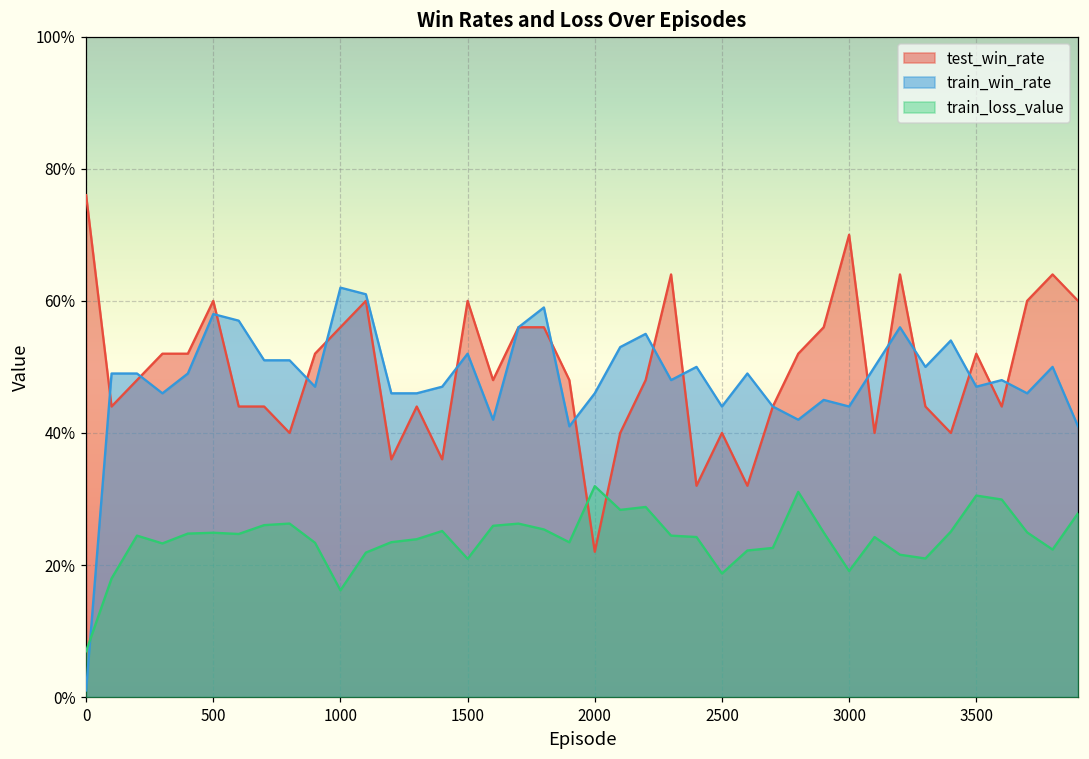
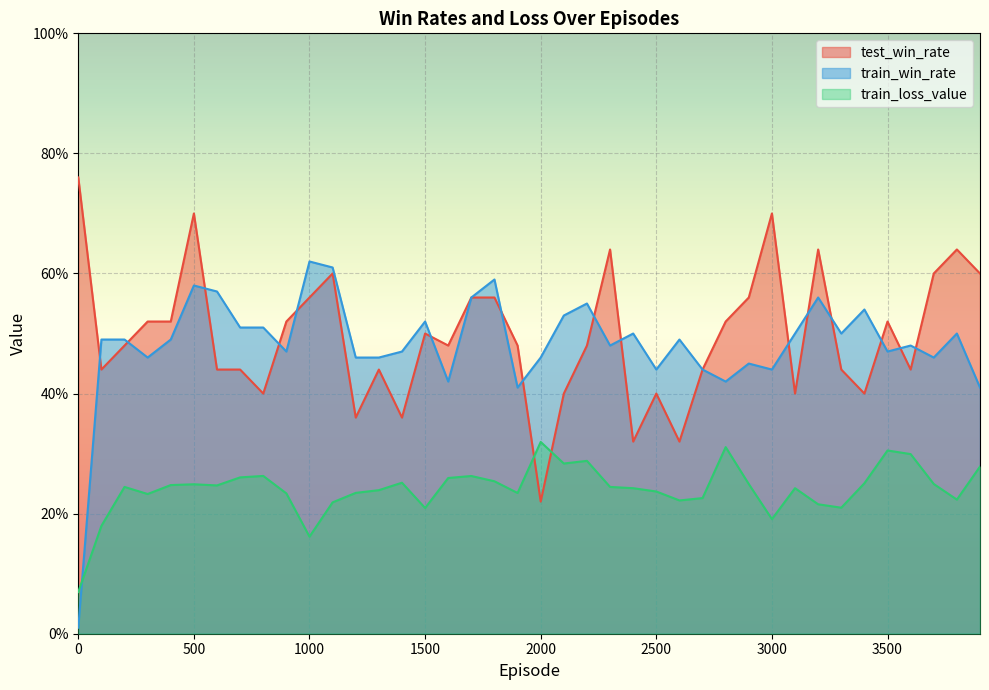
test_win_rate, 500: 60% -> 70%
test_win_rate, 1500: 60% -> 50%
train_loss_value, 2500: 19% -> 24%
